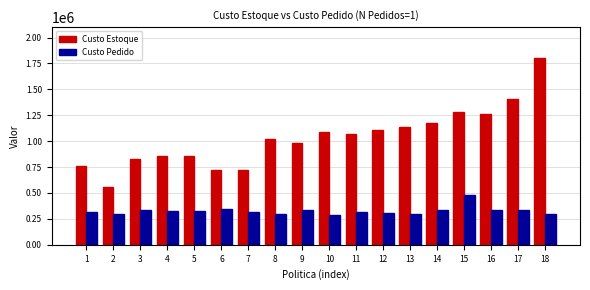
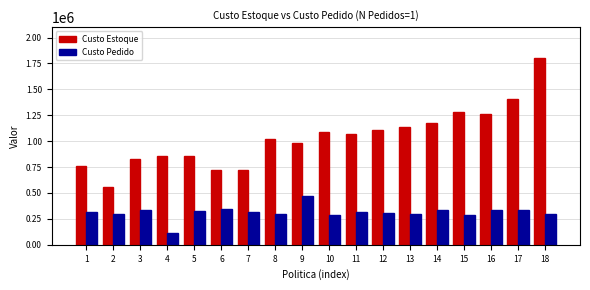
Custo Pedido, 4: 330000 -> 120000
Custo Pedido, 9: 340000 -> 470000
Custo Pedido, 15: 480000 -> 290000
